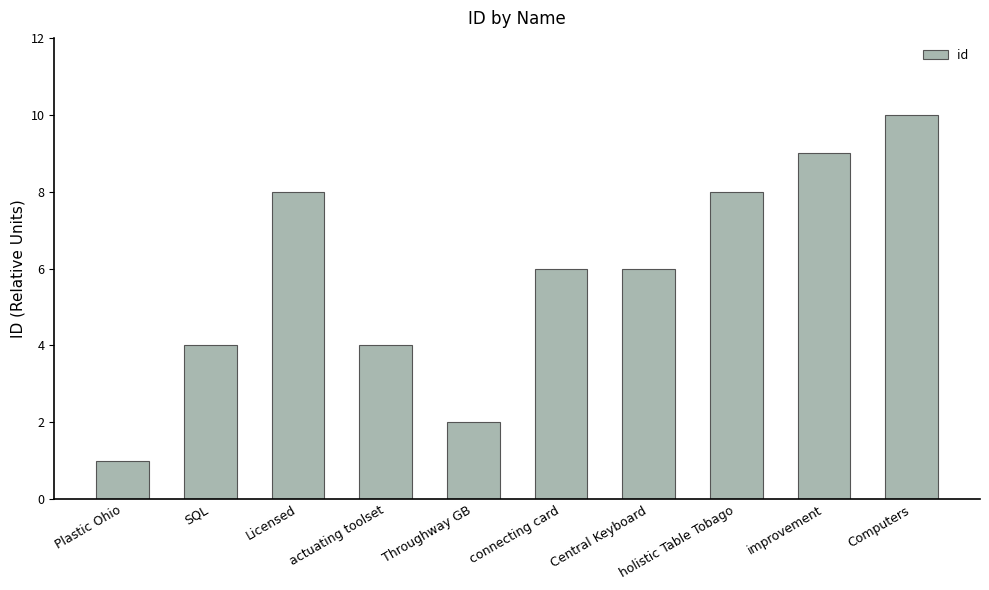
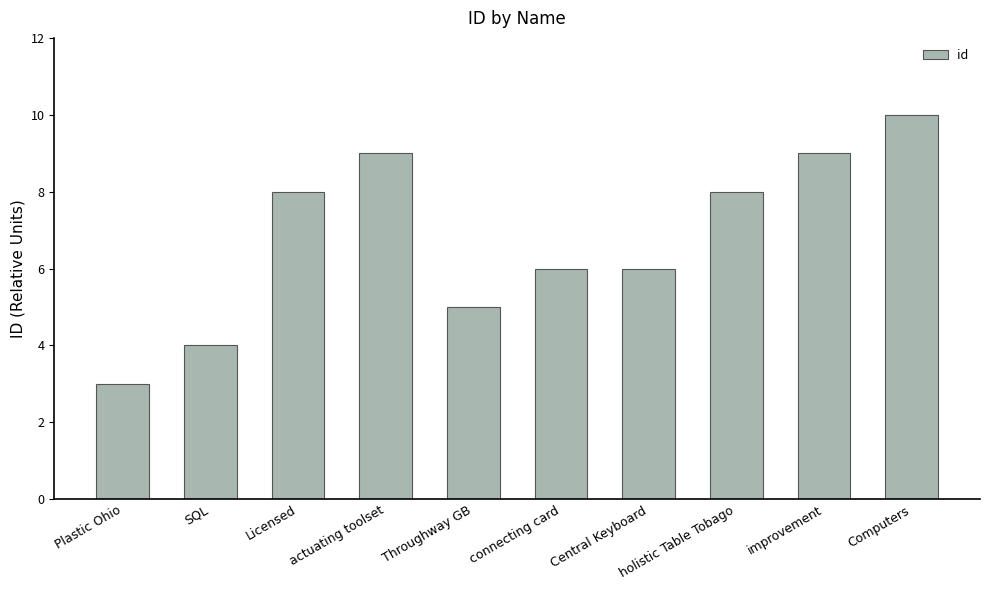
Plastic Ohio: 1 -> 3
actuating toolset: 4 -> 9
Throughway GB: 2 -> 5
